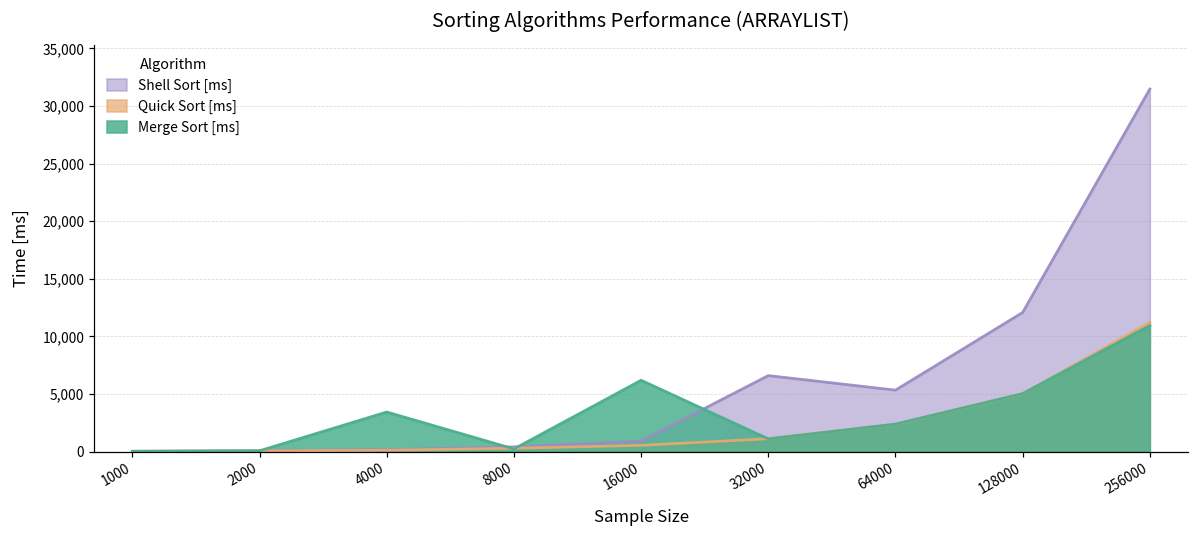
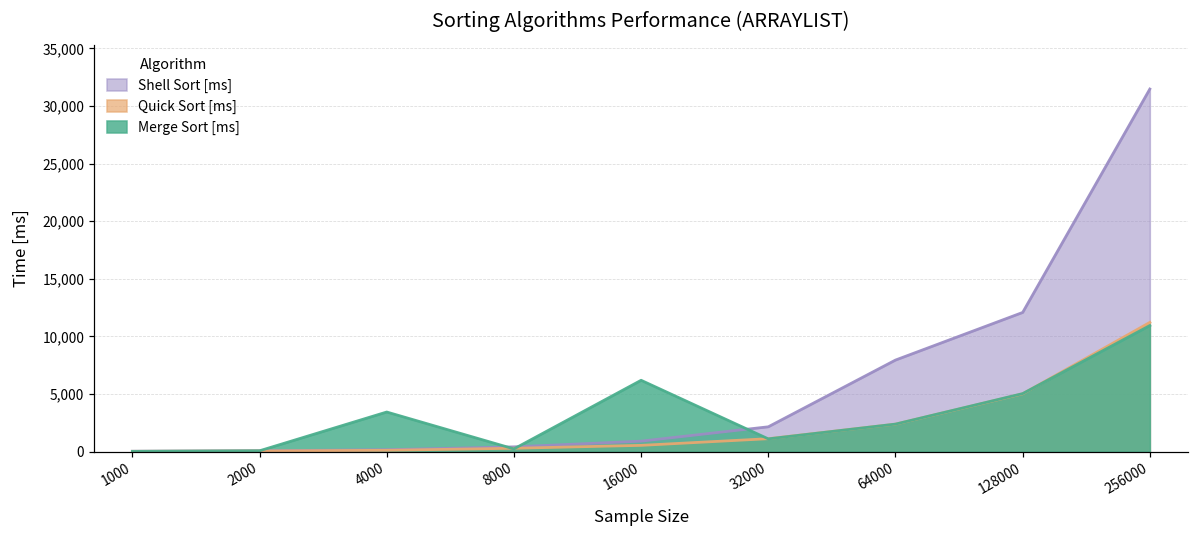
Shell Sort [ms], 32000: 6,600 -> 2,200
Shell Sort [ms], 64000: 5,300 -> 7,900
